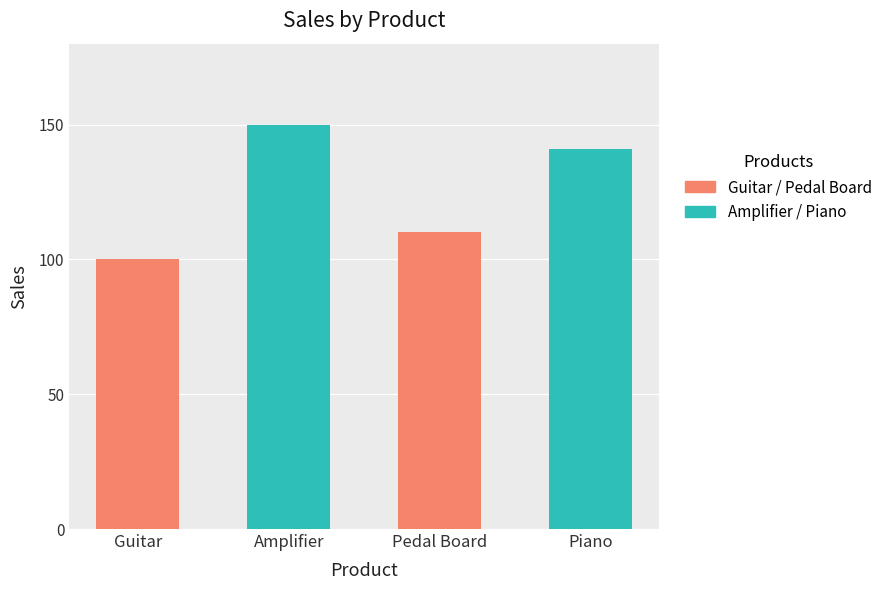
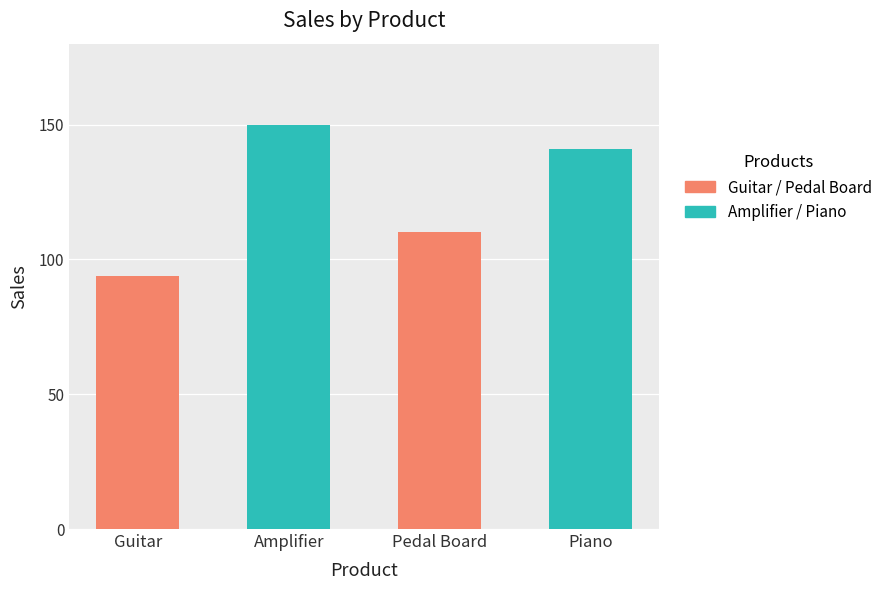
Guitar: 100 -> 94
